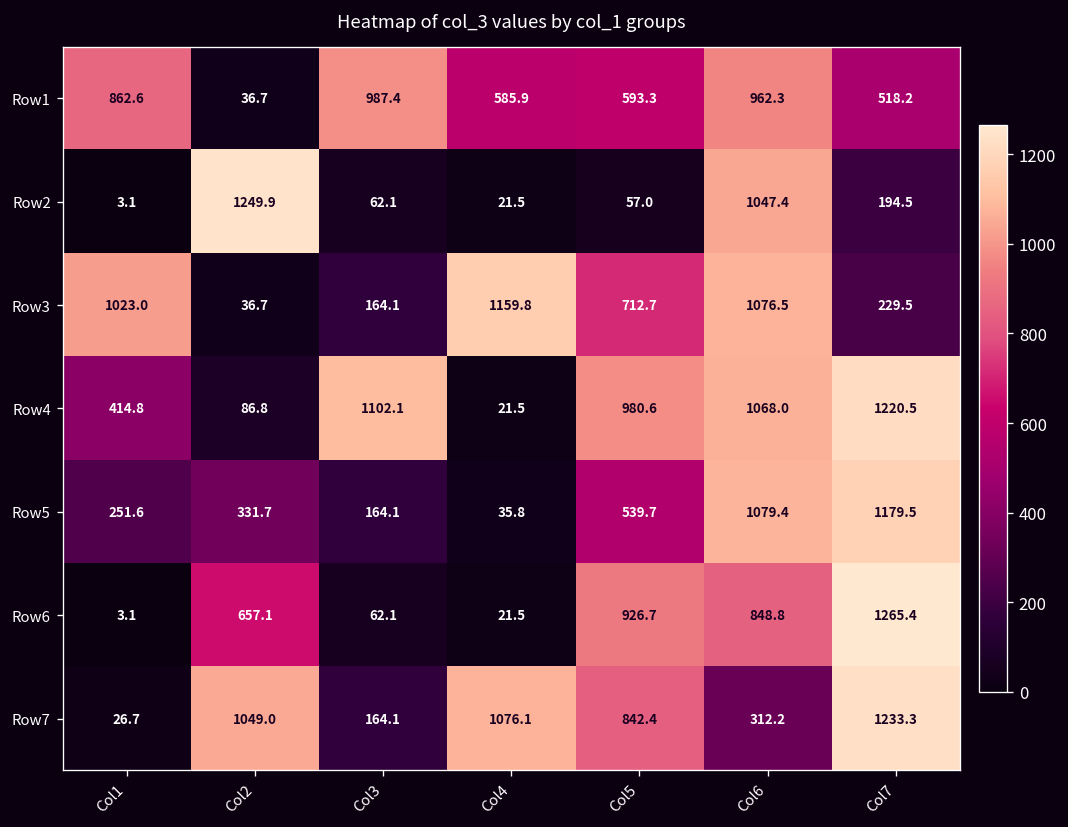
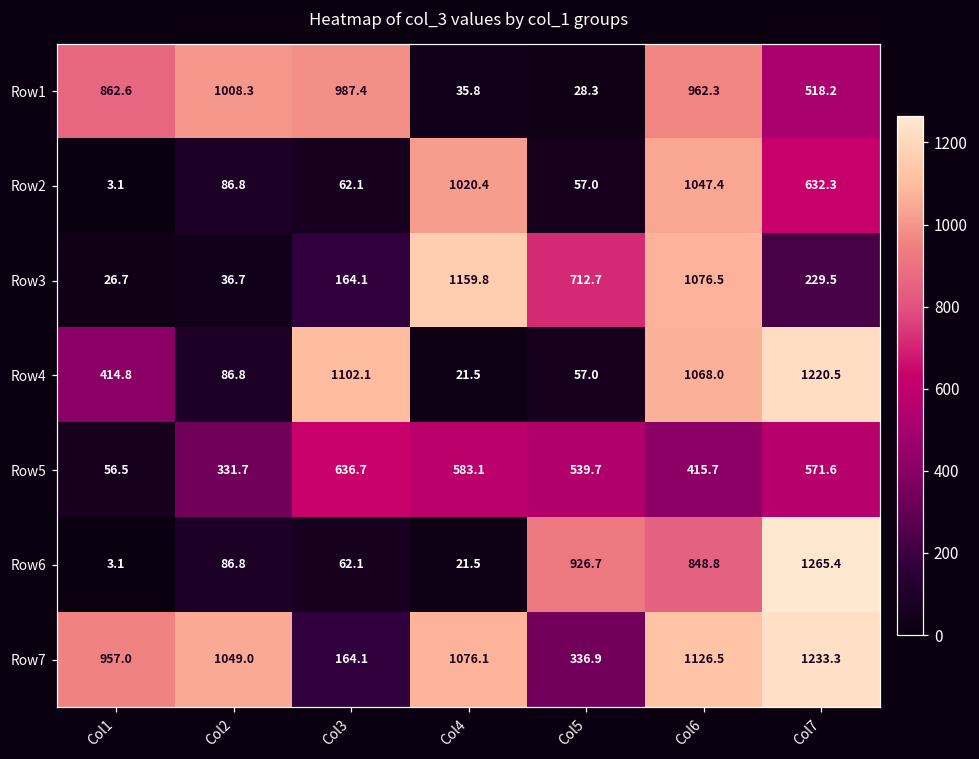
Row1, Col2: 36.7 -> 1008.3
Row1, Col4: 585.9 -> 35.8
Row1, Col5: 593.3 -> 28.3
Row2, Col2: 1249.9 -> 86.8
Row2, Col4: 21.5 -> 1020.4
Row2, Col7: 194.5 -> 632.3
Row3, Col1: 1023.0 -> 26.7
Row4, Col5: 980.6 -> 57.0
Row5, Col1: 251.6 -> 56.5
Row5, Col3: 164.1 -> 636.7
Row5, Col4: 35.8 -> 583.1
Row5, Col6: 1079.4 -> 415.7
Row5, Col7: 1179.5 -> 571.6
Row6, Col2: 657.1 -> 86.8
Row7, Col1: 26.7 -> 957.0
Row7, Col5: 842.4 -> 336.9
Row7, Col6: 312.2 -> 1126.5
